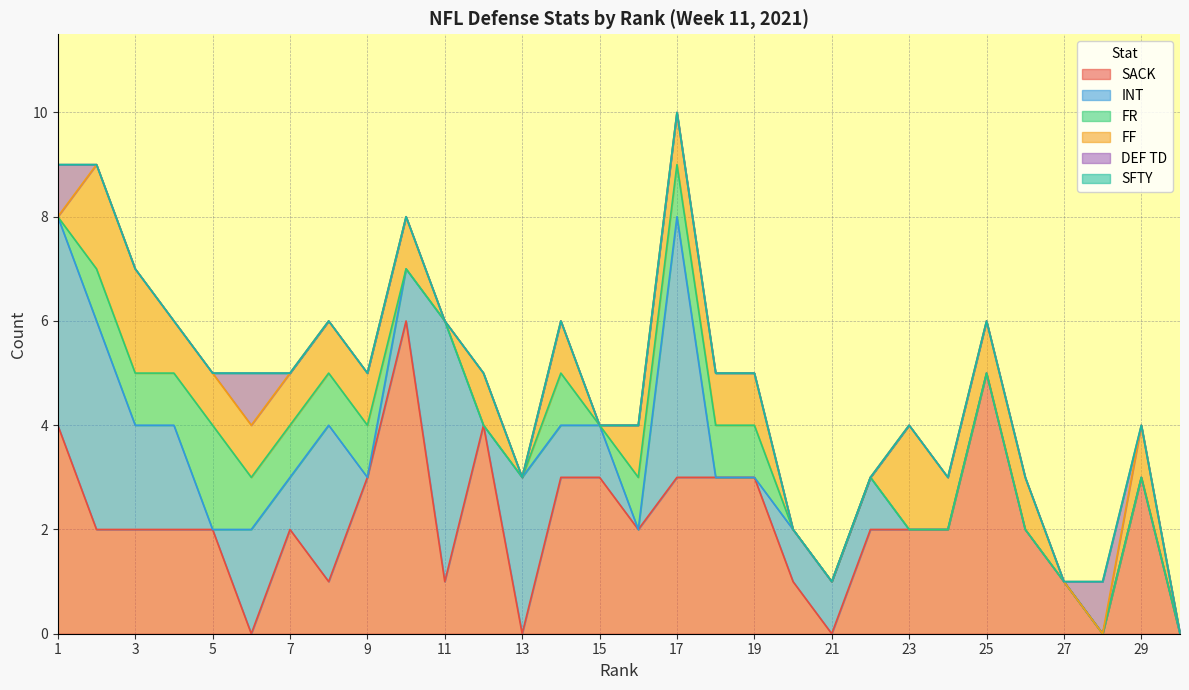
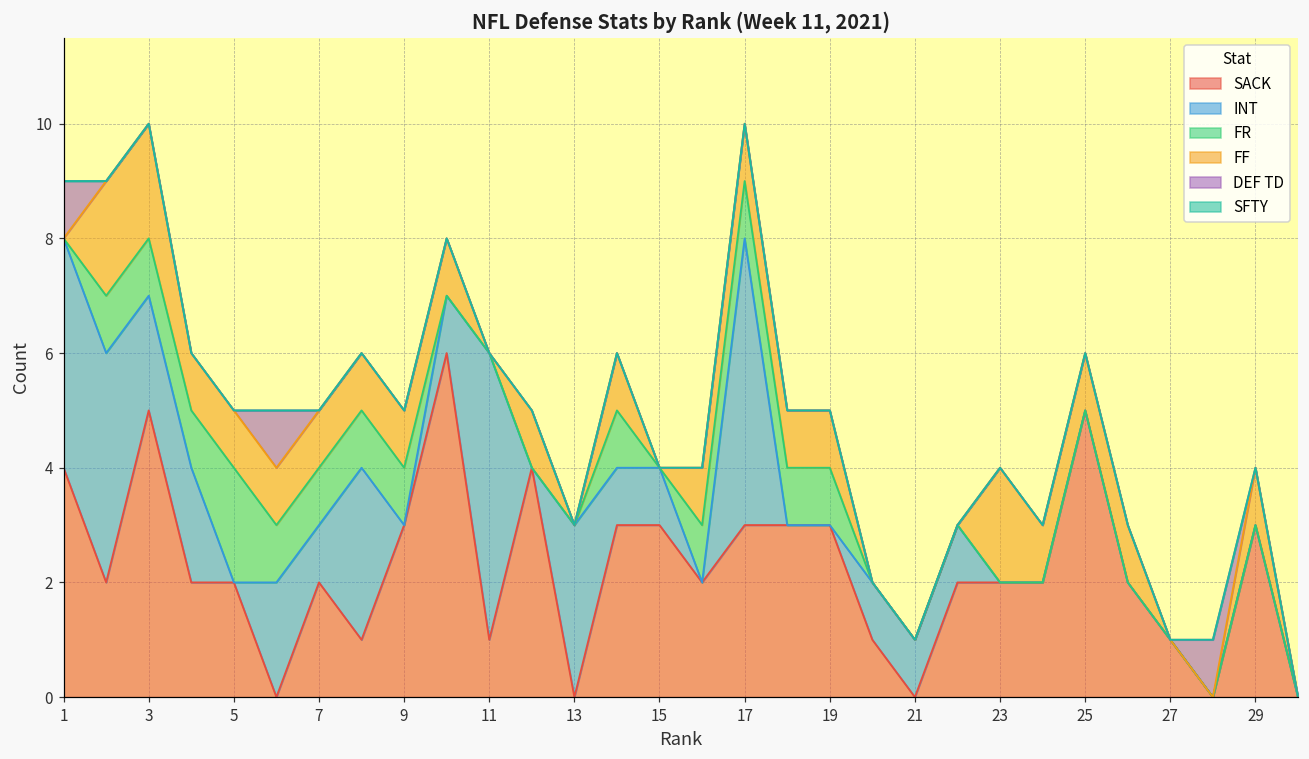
SACK, 3: 2 -> 5
